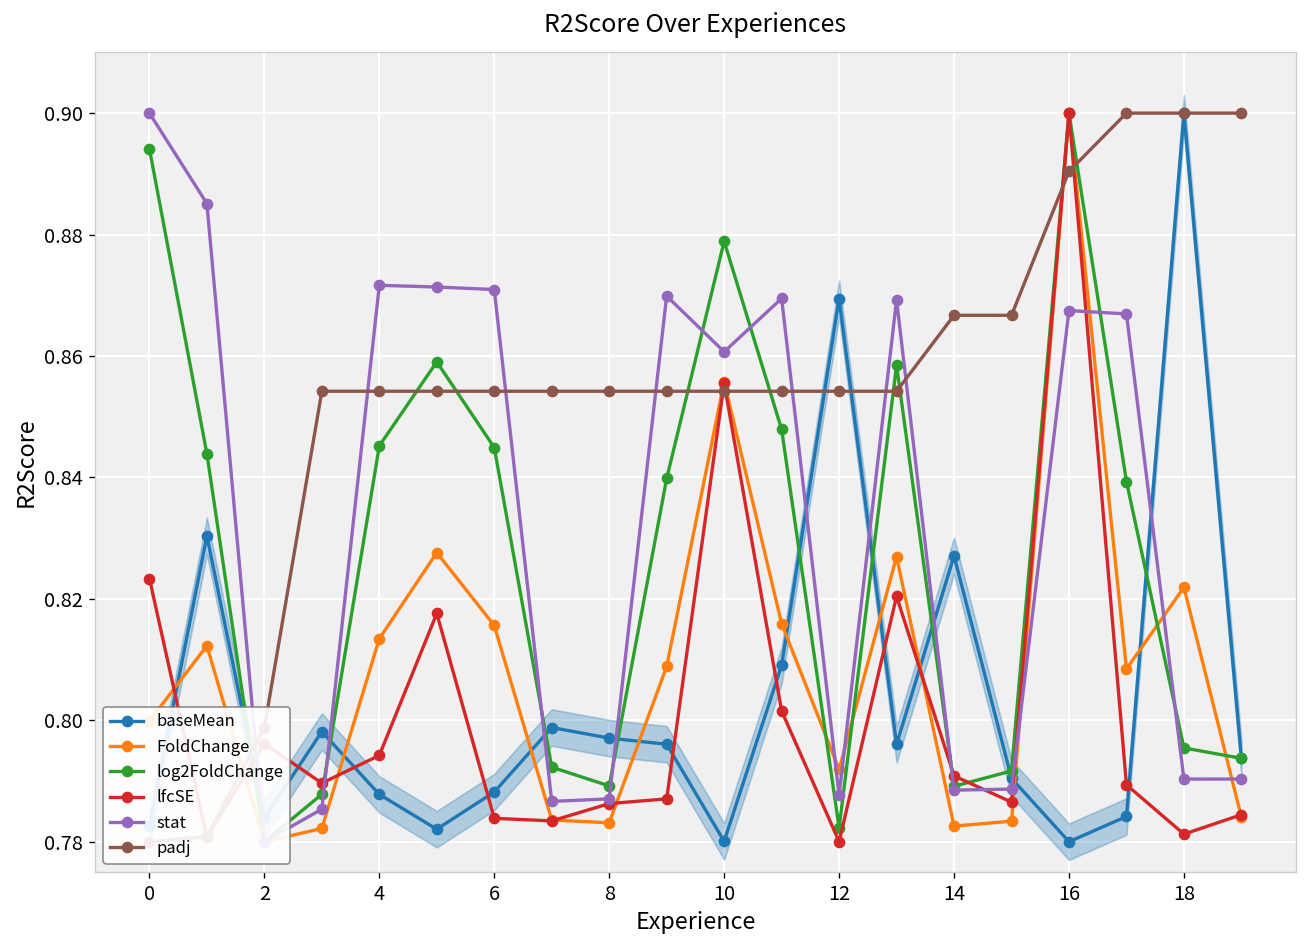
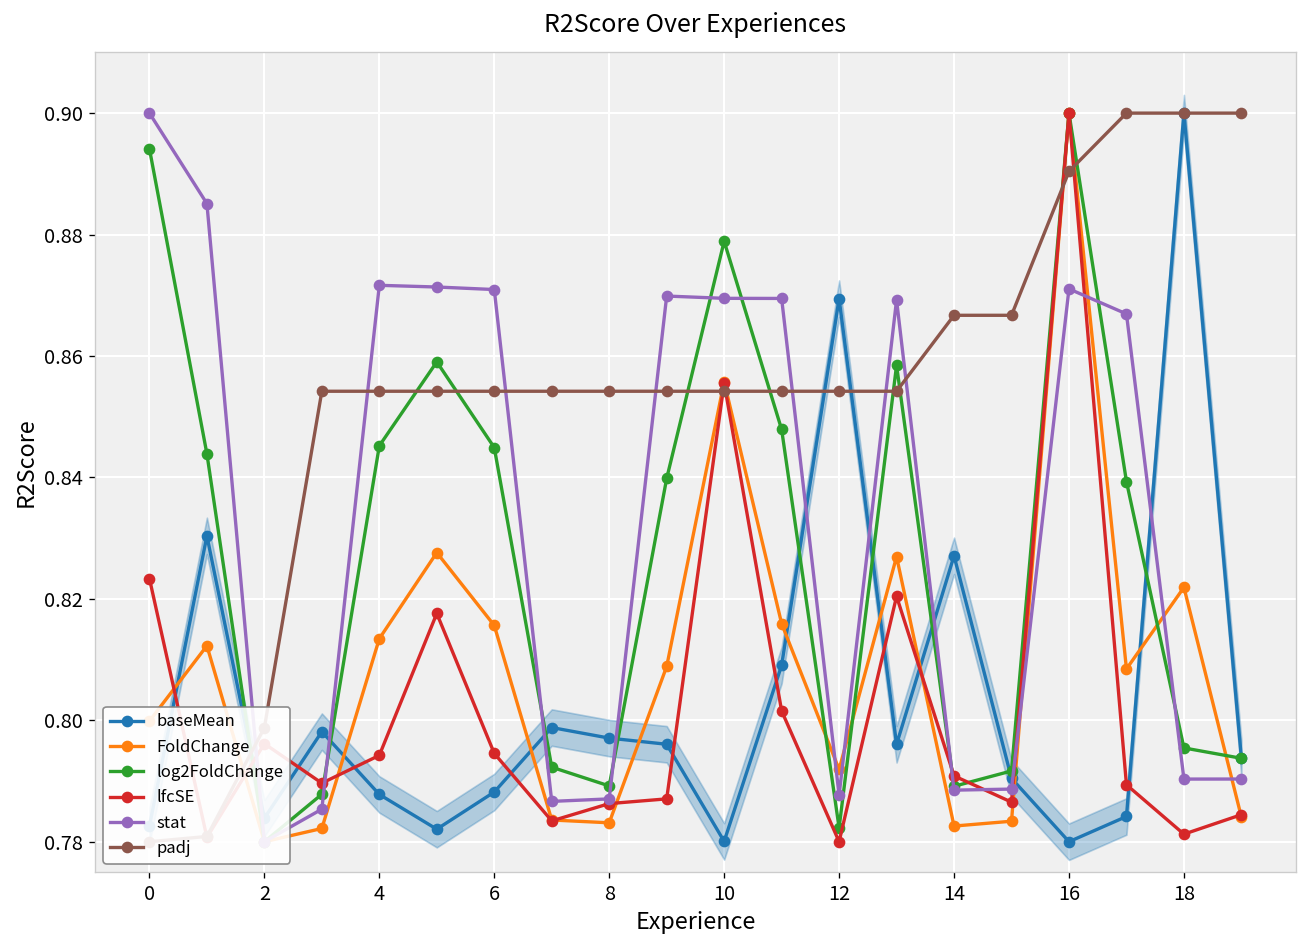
lfcSE, 6: 0.784 -> 0.795
stat, 10: 0.861 -> 0.869
stat, 16: 0.867 -> 0.871
